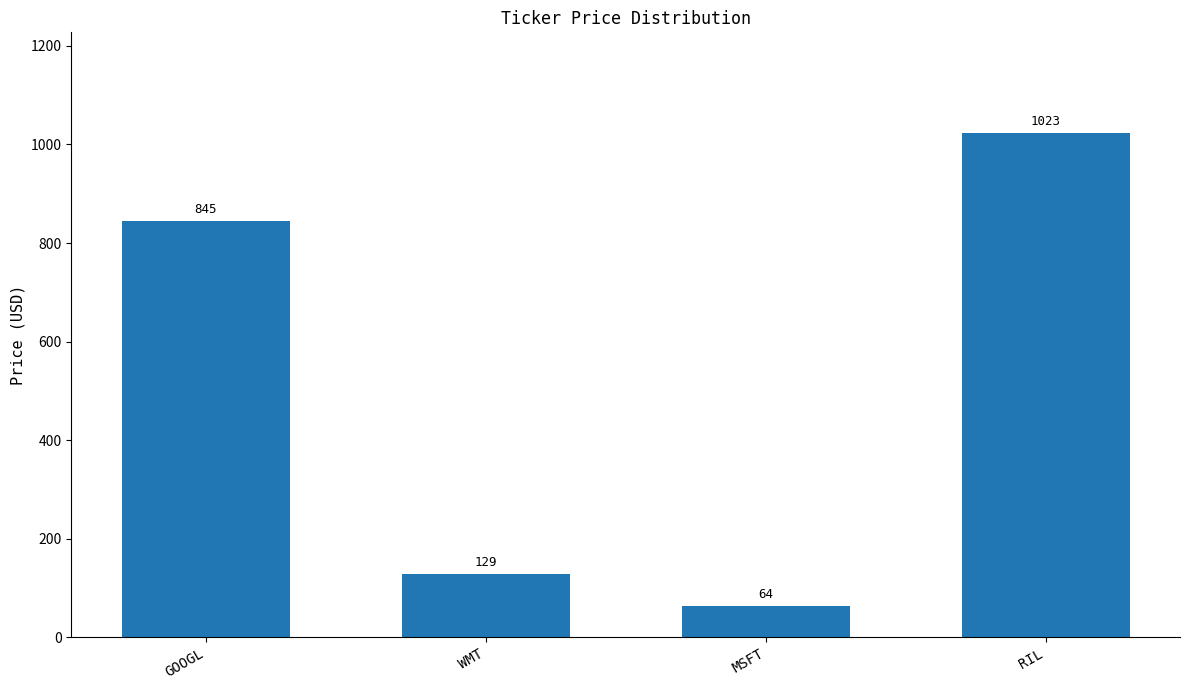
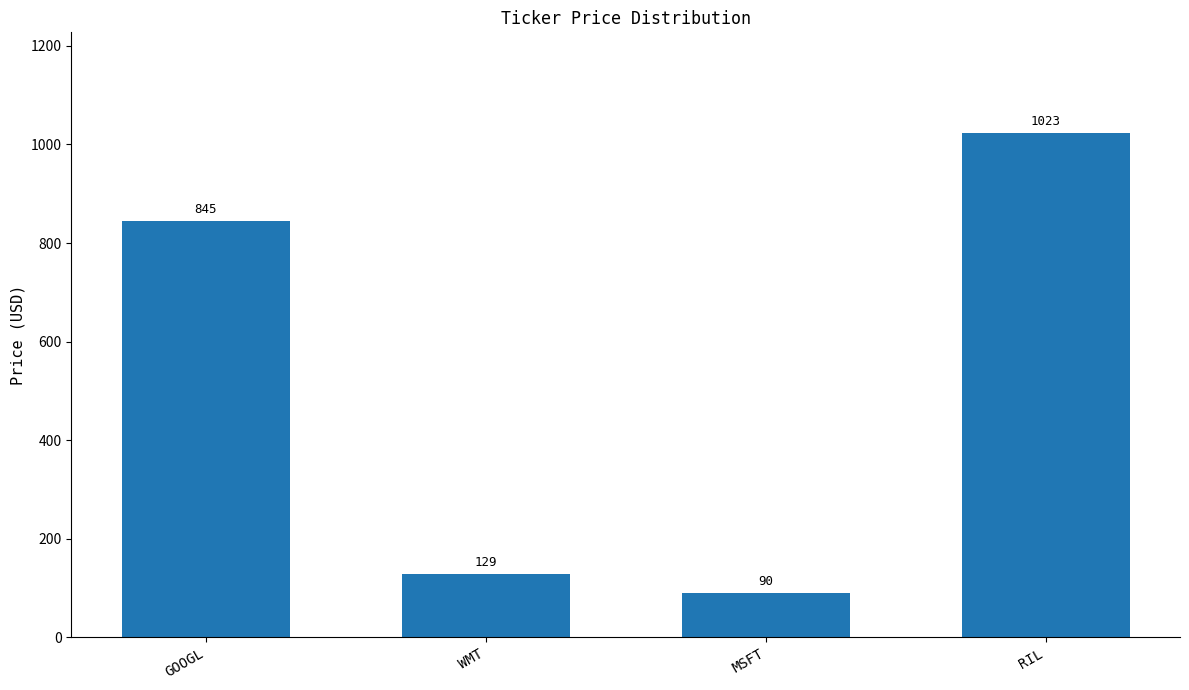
MSFT: 64 -> 90
